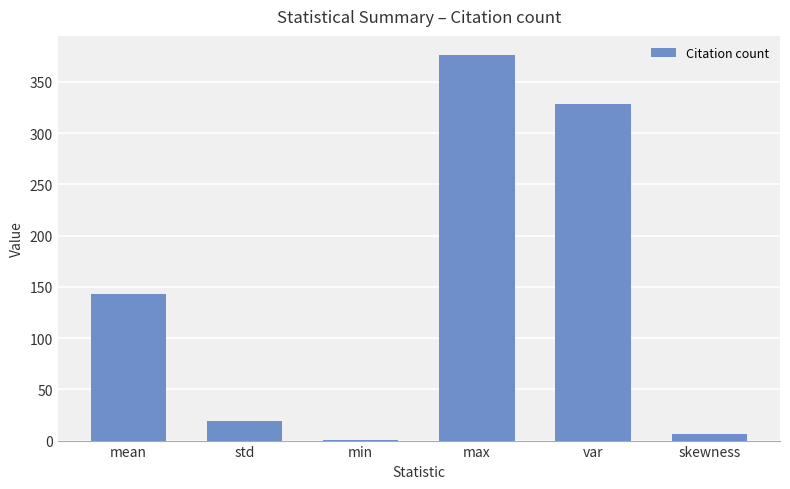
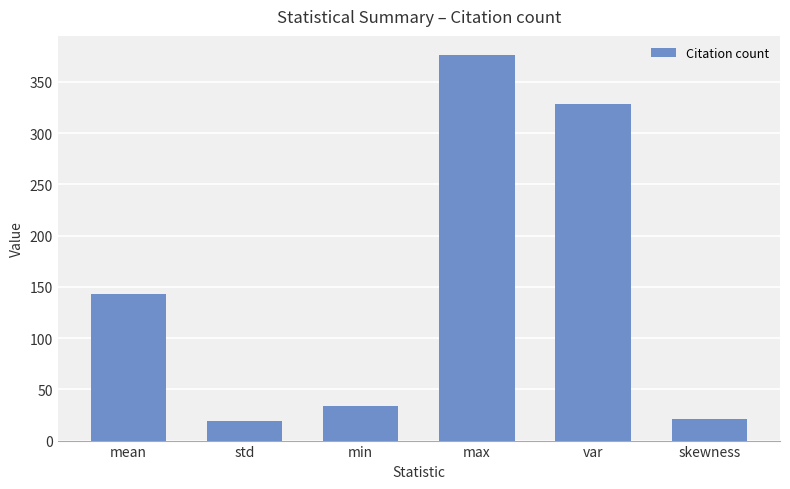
min: 1 -> 34
skewness: 7 -> 22
